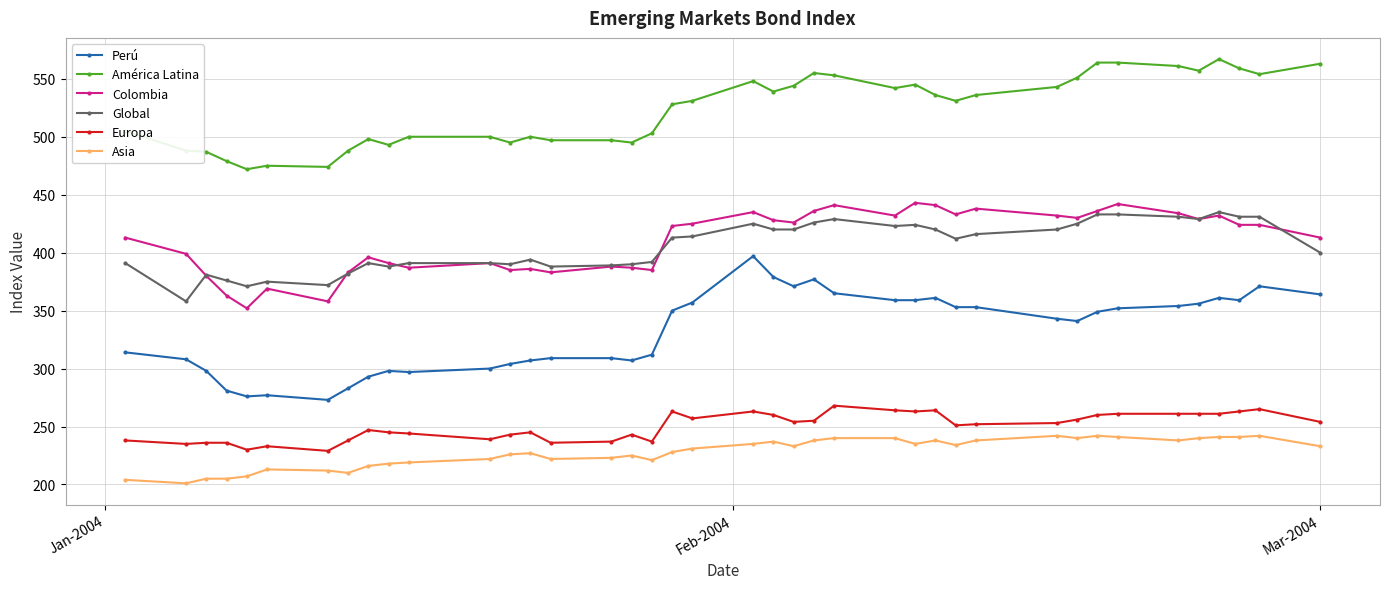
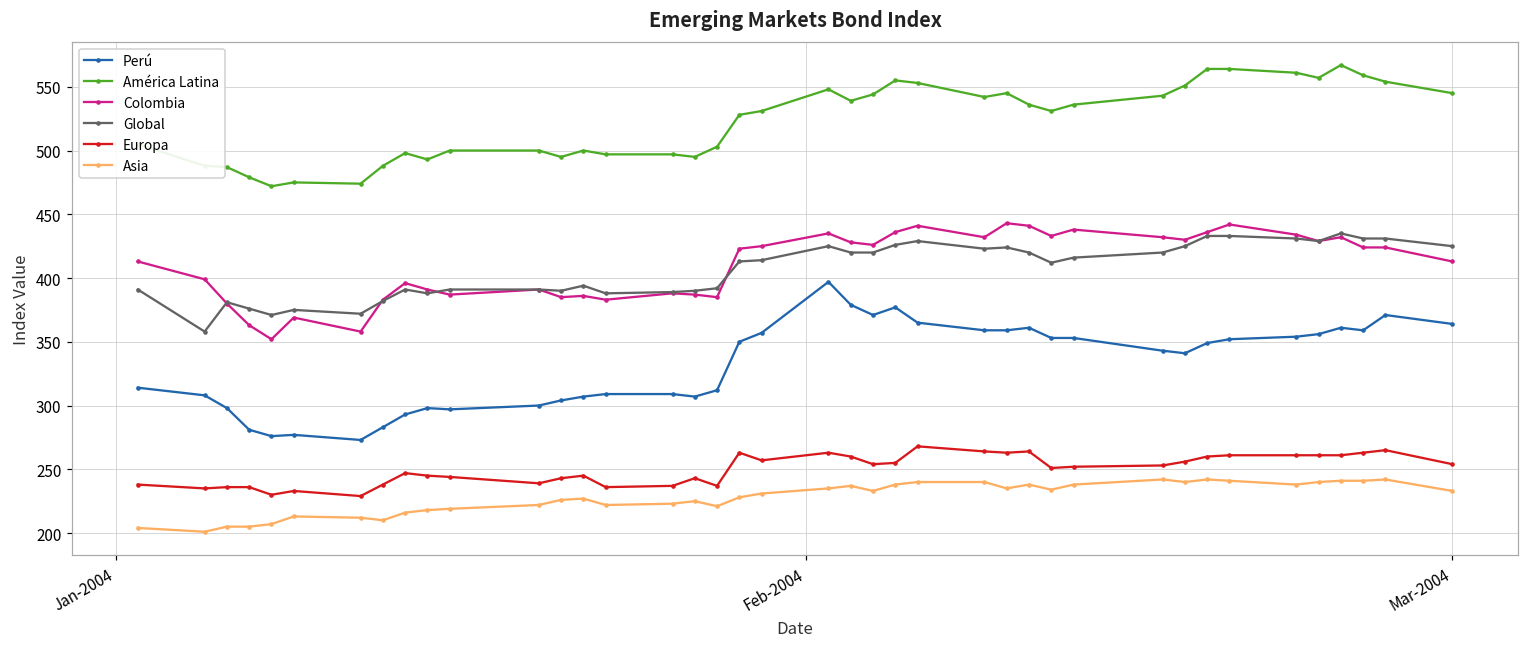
América Latina, Mar-2004: 563 -> 545
Global, Mar-2004: 400 -> 425
